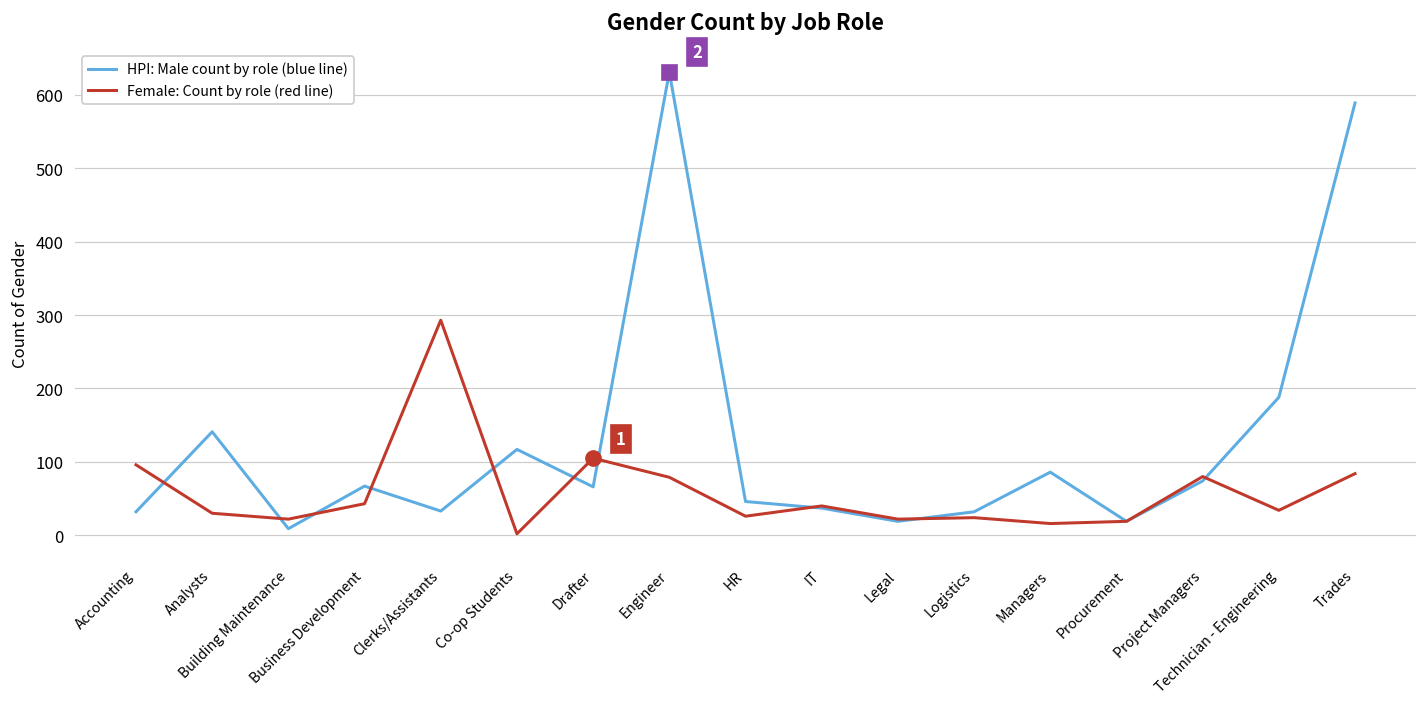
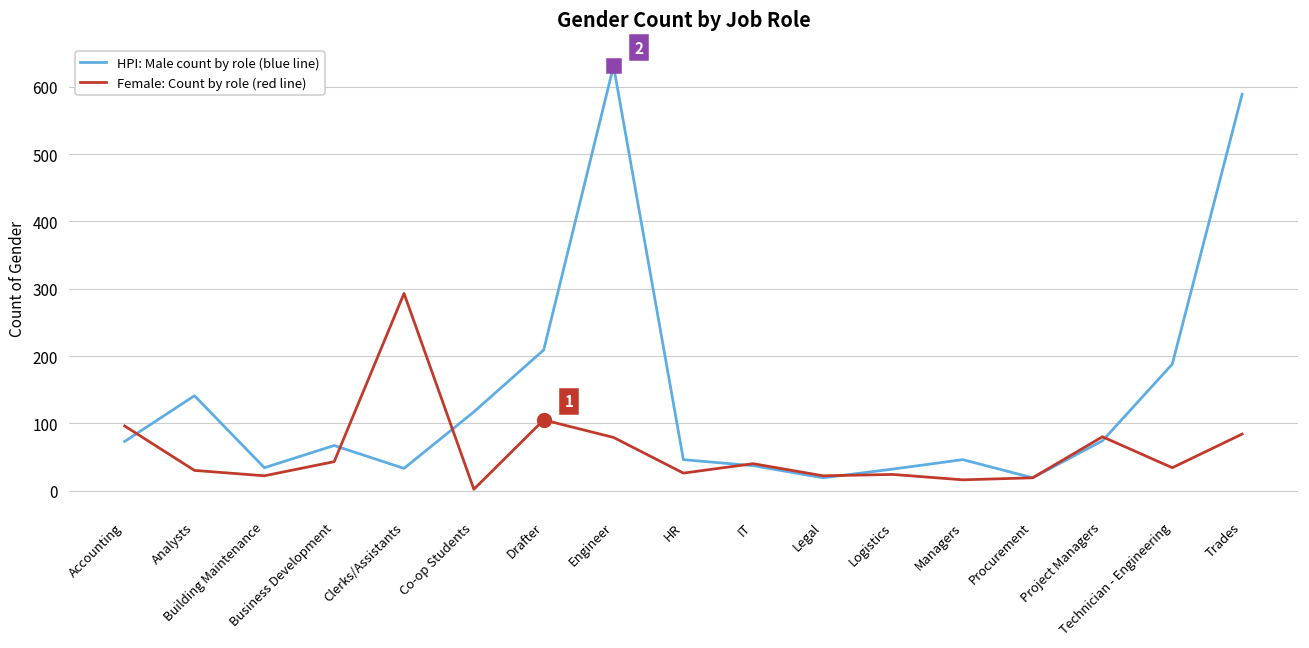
HPI: Male count by role (blue line), Accounting: 30 -> 70
HPI: Male count by role (blue line), Building Maintenance: 10 -> 30
HPI: Male count by role (blue line), Drafter: 70 -> 210
HPI: Male count by role (blue line), Managers: 90 -> 50
